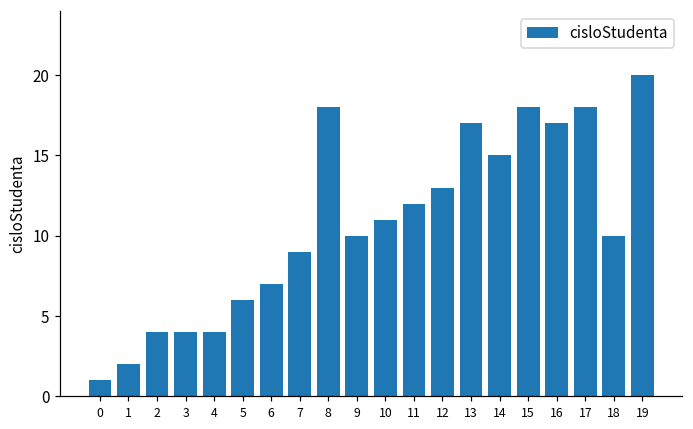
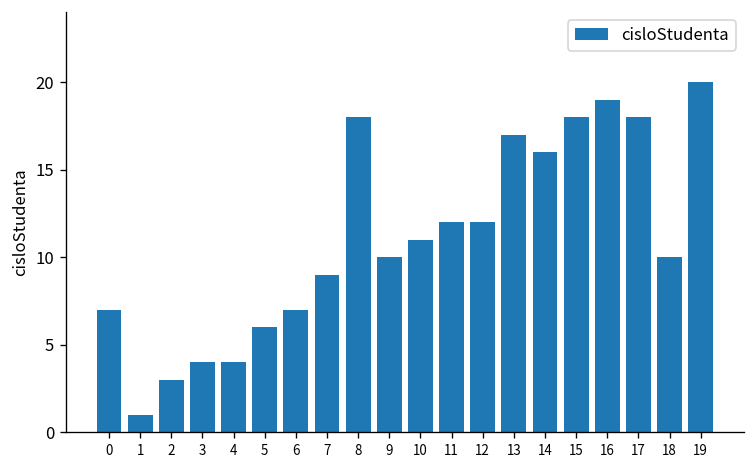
0: 1 -> 7
1: 2 -> 1
2: 4 -> 3
12: 13 -> 12
14: 15 -> 16
16: 17 -> 19
